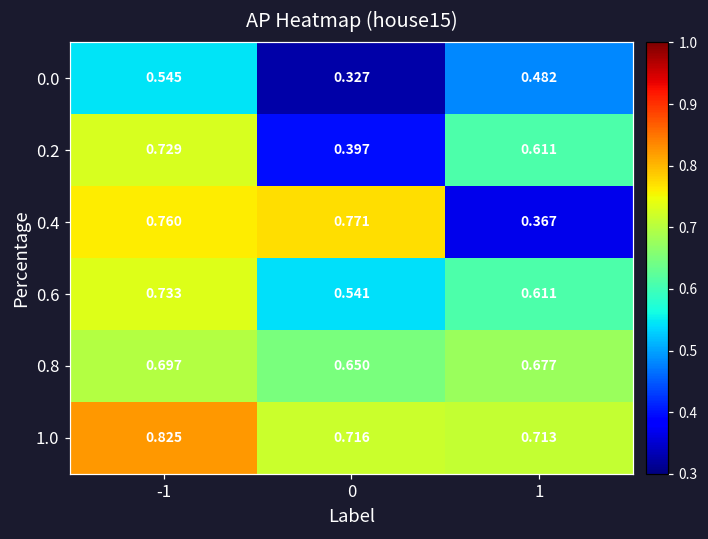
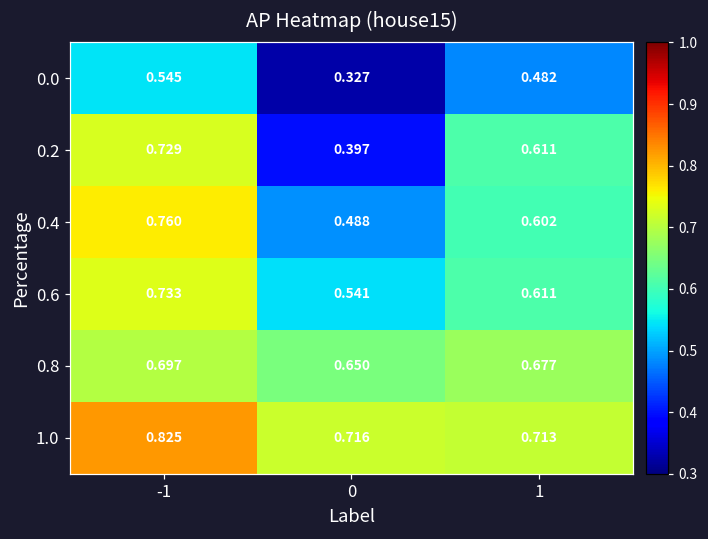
0.4, 0: 0.771 -> 0.488
0.4, 1: 0.367 -> 0.602
